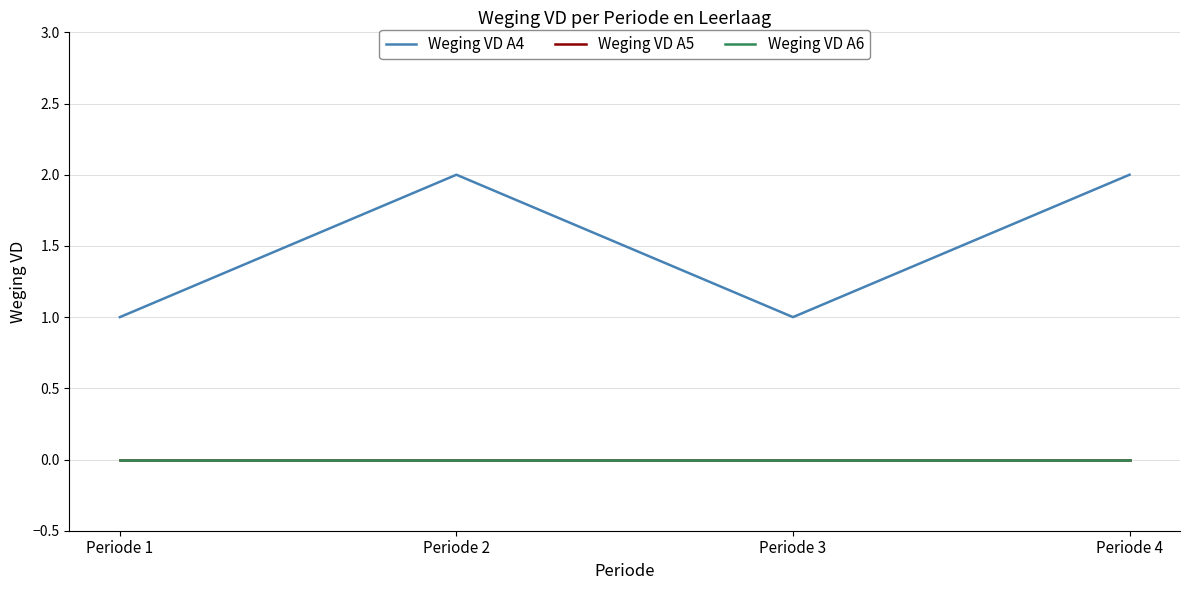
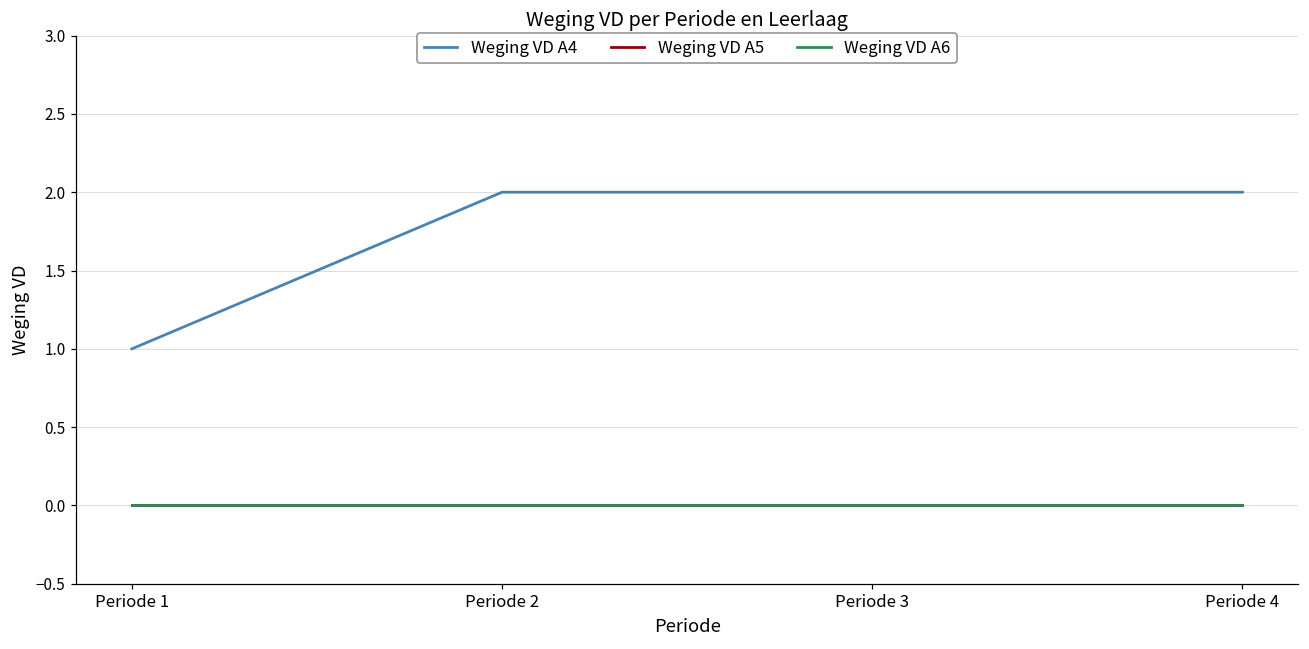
Weging VD A4, Periode 3: 1 -> 2
